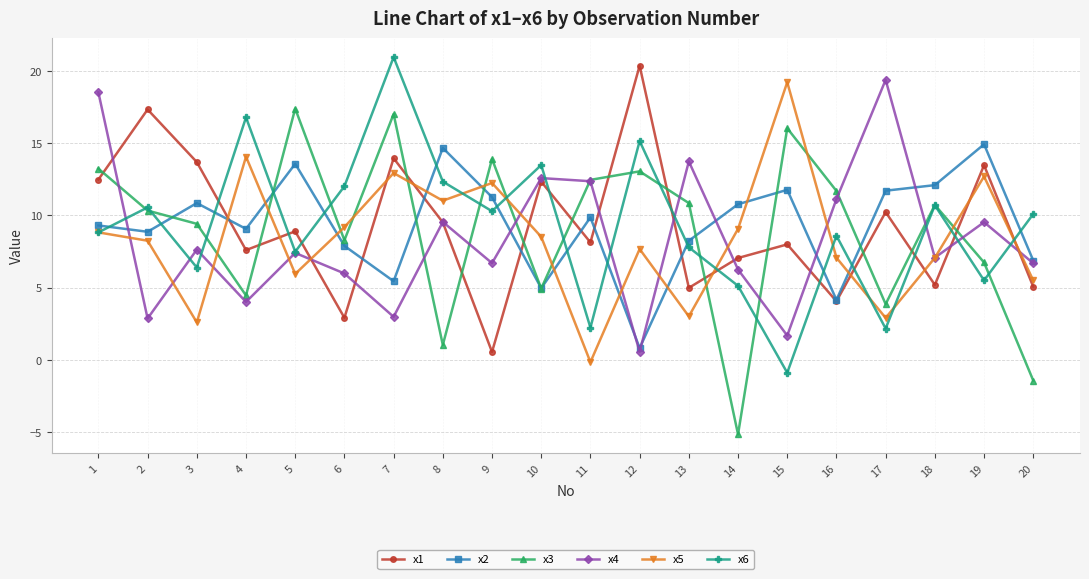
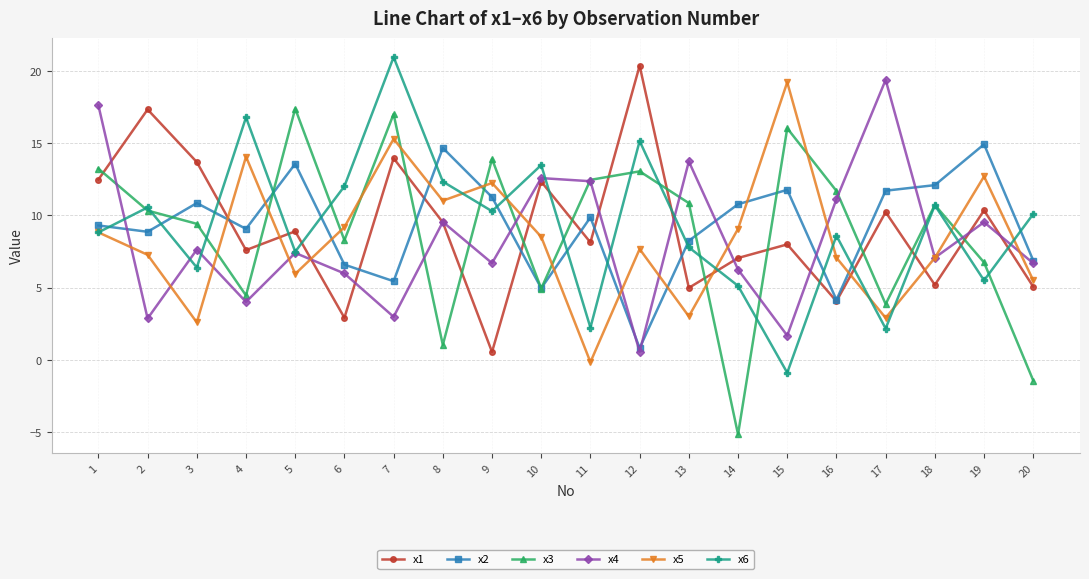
x4, 1: 18.5 -> 17.6
x5, 2: 8.3 -> 7.3
x2, 6: 7.9 -> 6.6
x5, 7: 12.9 -> 15.3
x1, 19: 13.5 -> 10.4
